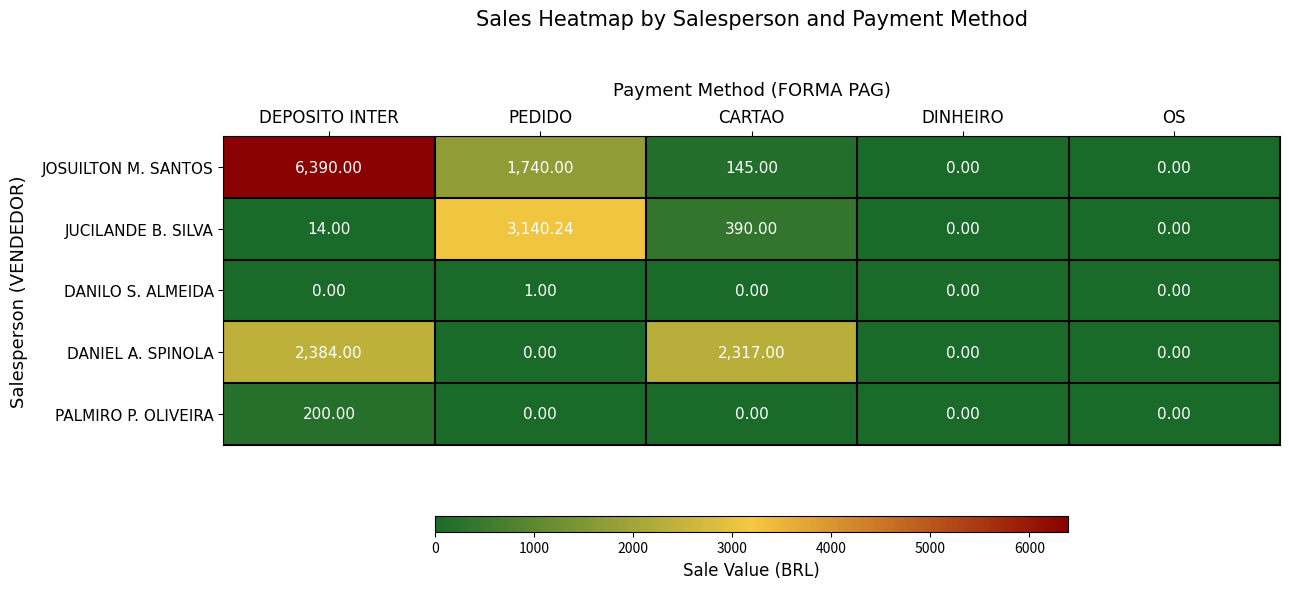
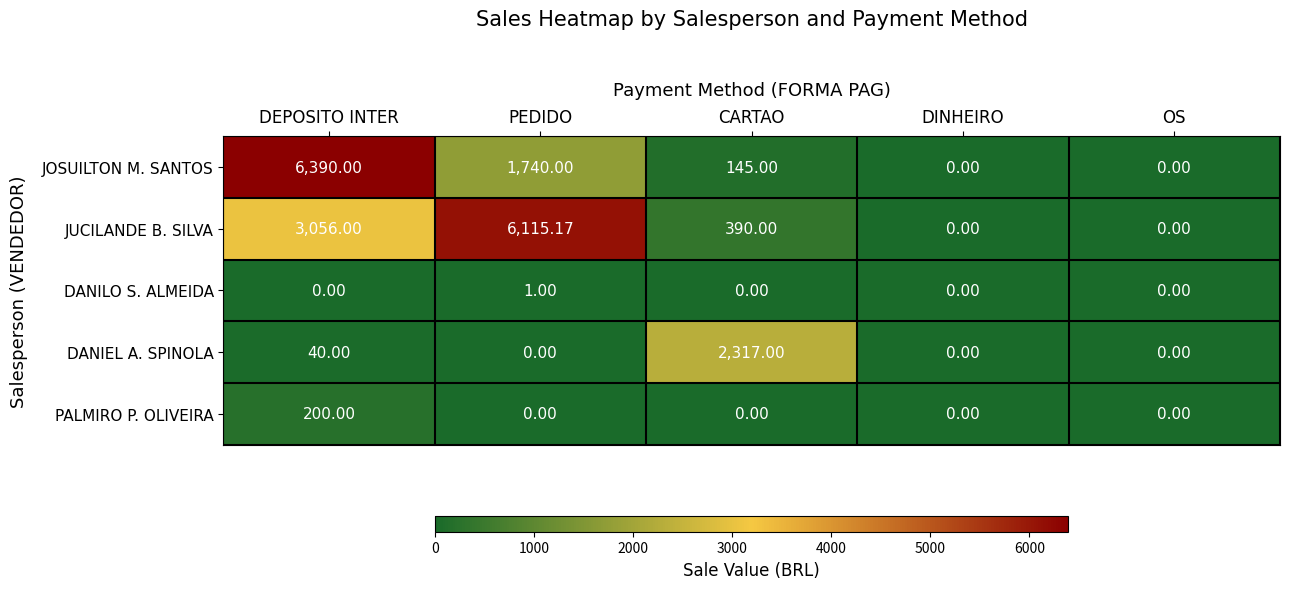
JUCILANDE B. SILVA, DEPOSITO INTER: 14.00 -> 3,056.00
JUCILANDE B. SILVA, PEDIDO: 3,140.24 -> 6,115.17
DANIEL A. SPINOLA, DEPOSITO INTER: 2,384.00 -> 40.00
